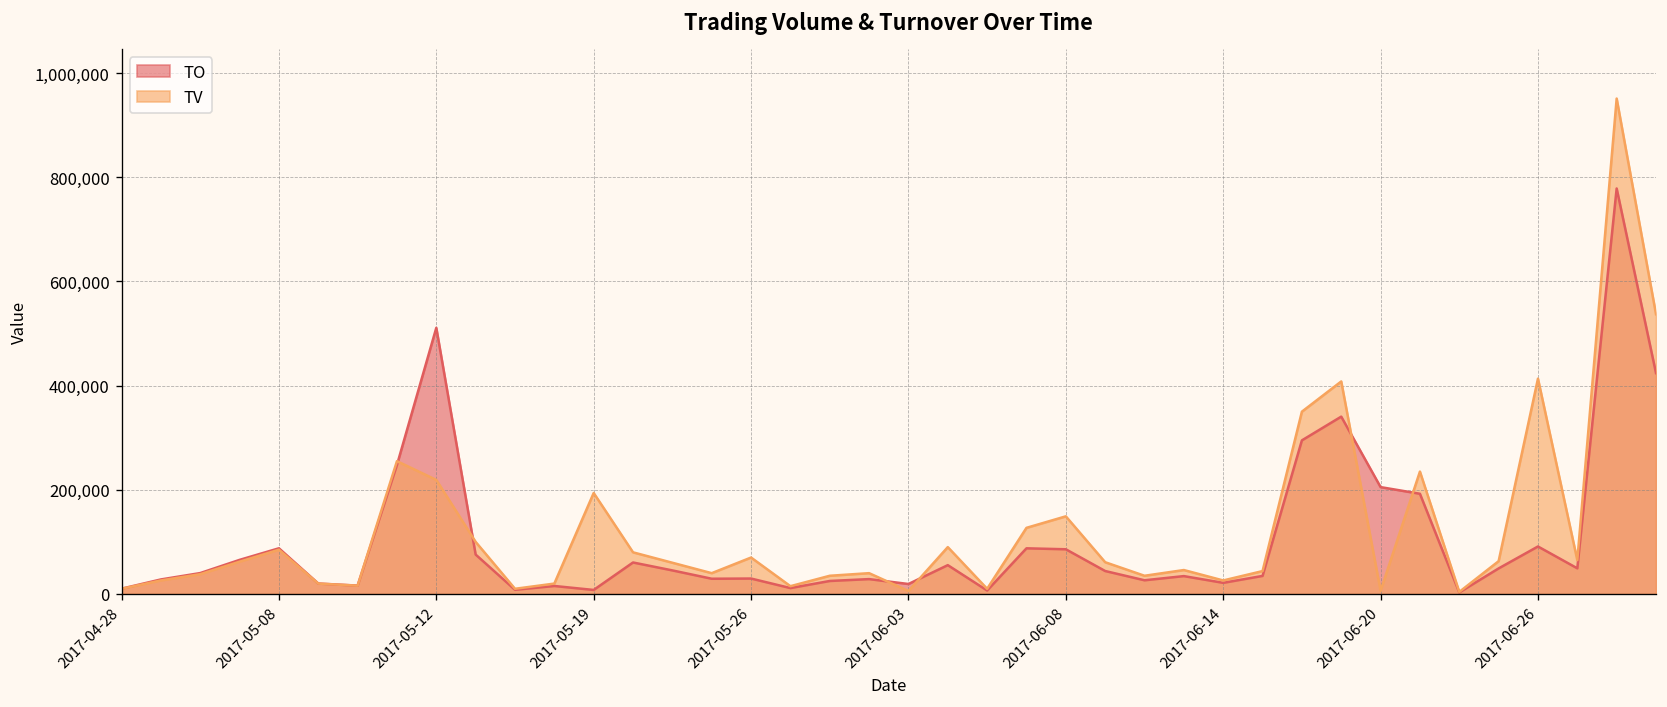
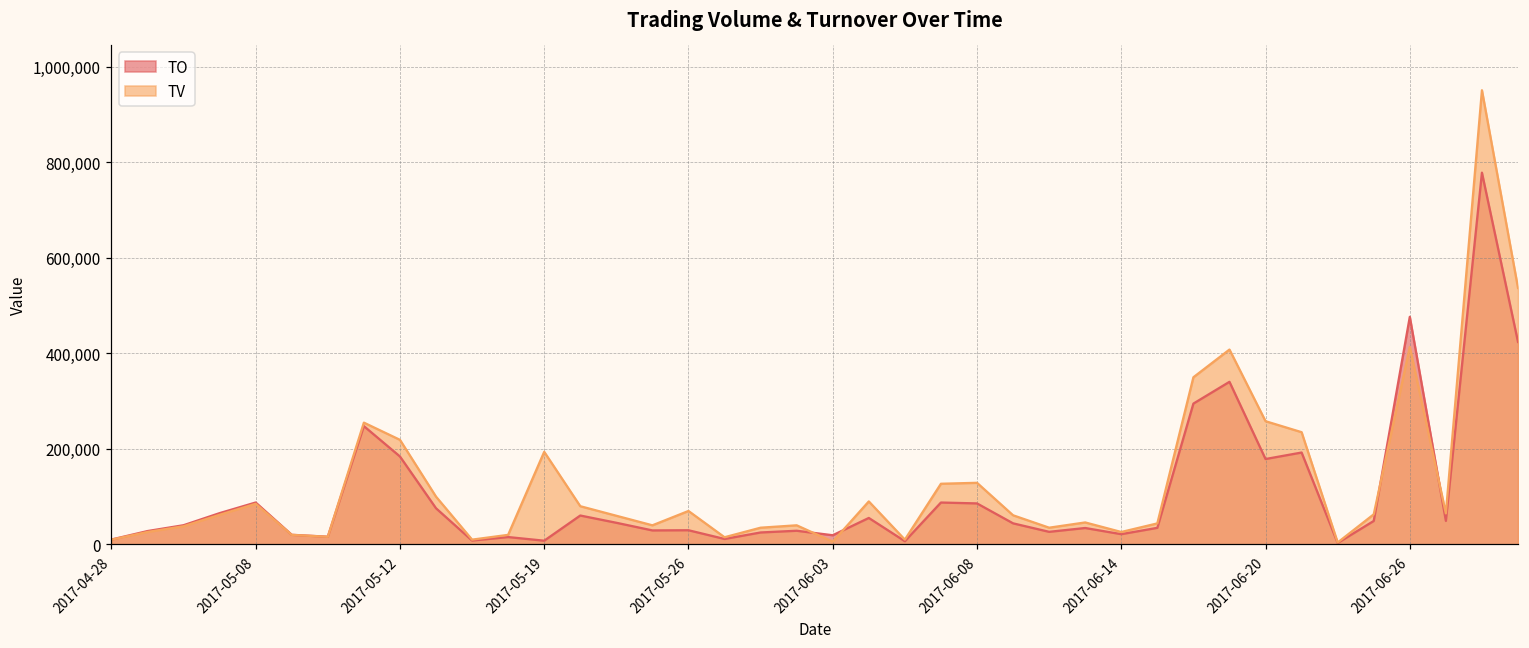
TO, 2017-05-12: 510,000 -> 180,000
TV, 2017-06-08: 150,000 -> 130,000
TO, 2017-06-20: 210,000 -> 180,000
TV, 2017-06-20: 10,000 -> 260,000
TO, 2017-06-26: 90,000 -> 480,000
